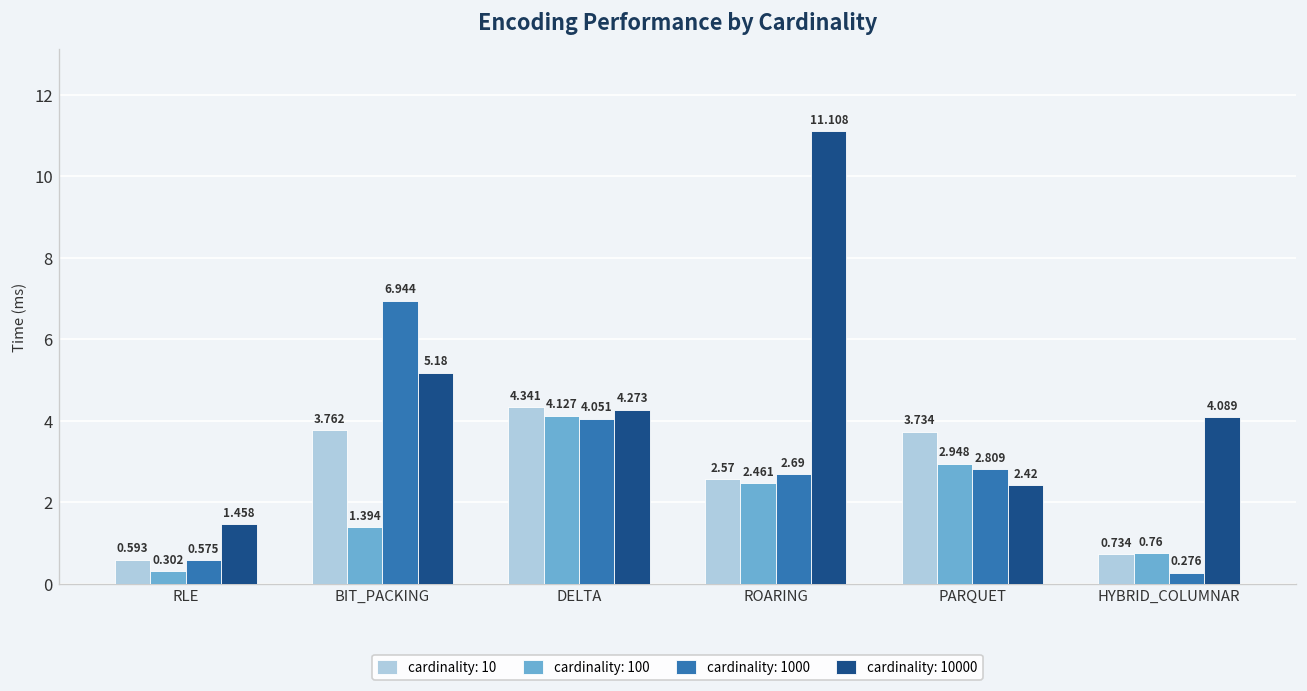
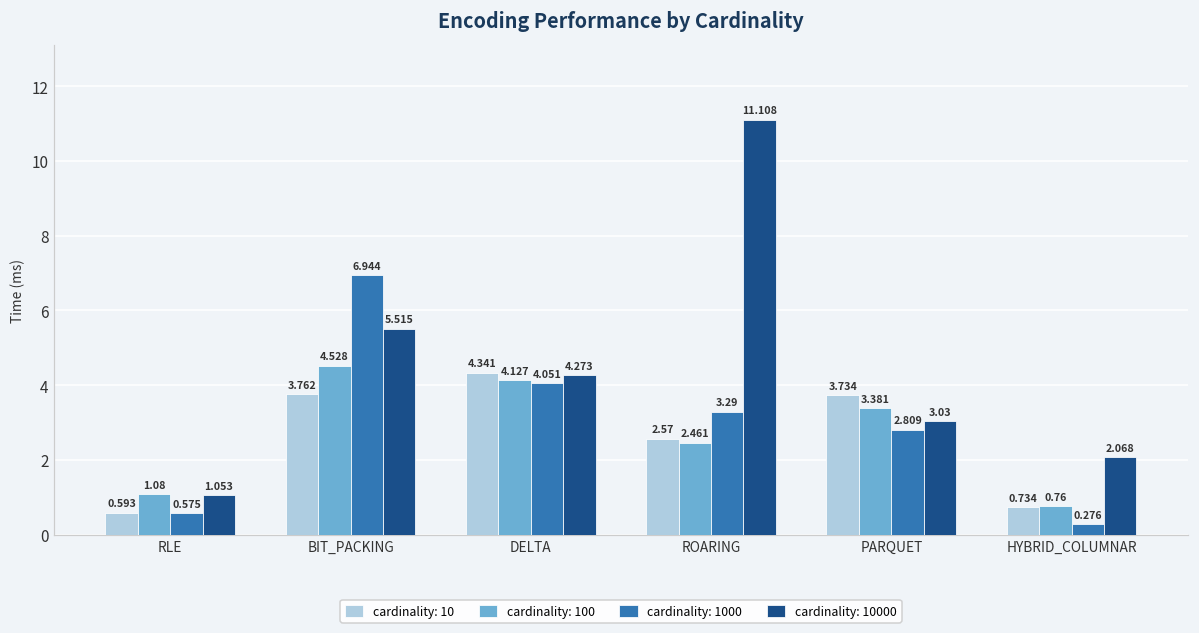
cardinality: 100, RLE: 0.302 -> 1.08
cardinality: 10000, RLE: 1.458 -> 1.053
cardinality: 100, BIT_PACKING: 1.394 -> 4.528
cardinality: 10000, BIT_PACKING: 5.18 -> 5.515
cardinality: 1000, ROARING: 2.69 -> 3.29
cardinality: 100, PARQUET: 2.948 -> 3.381
cardinality: 10000, PARQUET: 2.42 -> 3.03
cardinality: 10000, HYBRID_COLUMNAR: 4.089 -> 2.068
